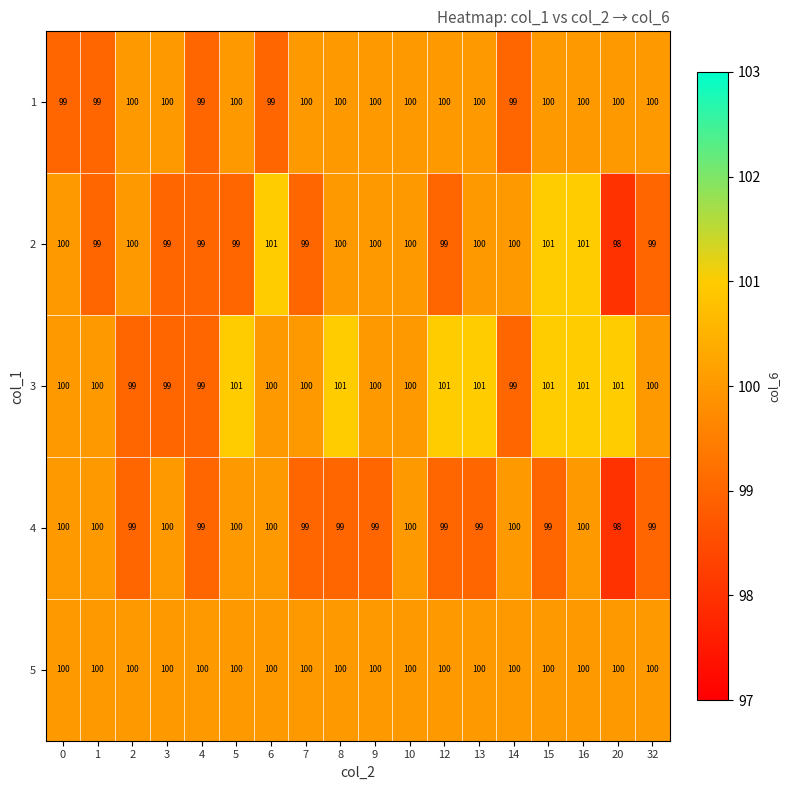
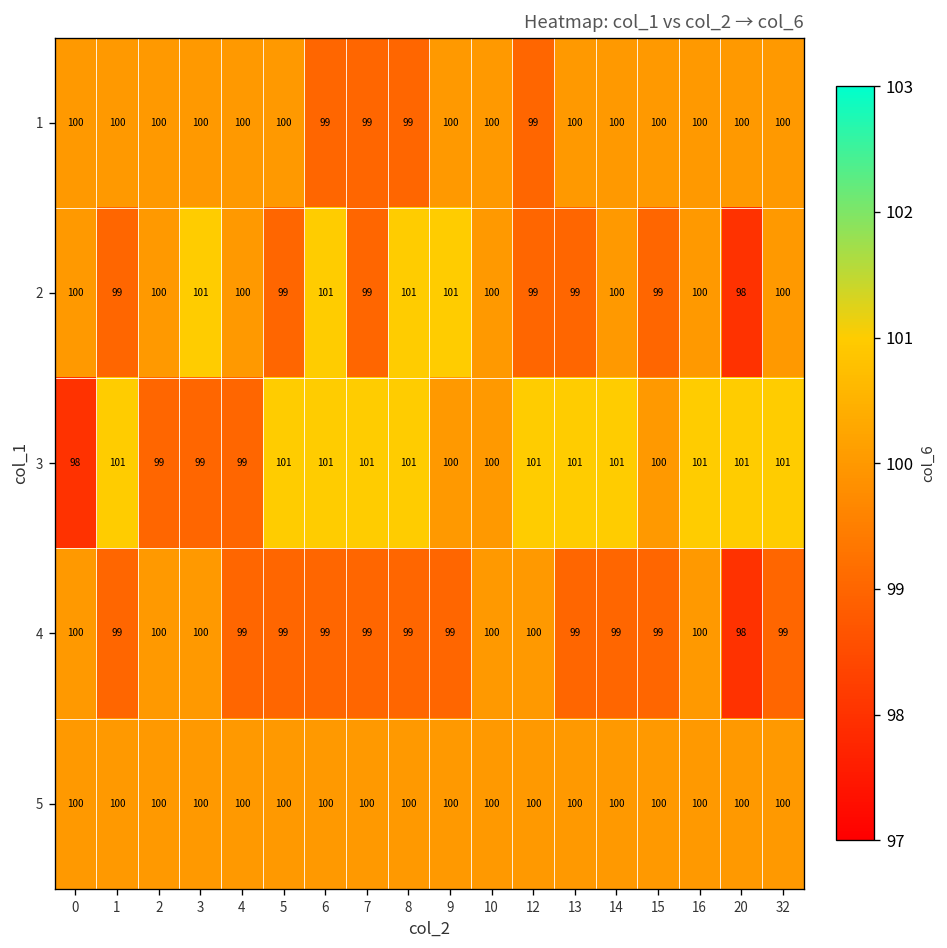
1, 0: 99 -> 100
1, 1: 99 -> 100
1, 4: 99 -> 100
1, 7: 100 -> 99
1, 8: 100 -> 99
1, 12: 100 -> 99
1, 14: 99 -> 100
2, 3: 99 -> 101
2, 4: 99 -> 100
2, 8: 100 -> 101
2, 9: 100 -> 101
2, 13: 100 -> 99
2, 15: 101 -> 99
2, 16: 101 -> 100
2, 32: 99 -> 100
3, 0: 100 -> 98
3, 1: 100 -> 101
3, 6: 100 -> 101
3, 7: 100 -> 101
3, 14: 99 -> 101
3, 15: 101 -> 100
3, 32: 100 -> 101
4, 1: 100 -> 99
4, 2: 99 -> 100
4, 5: 100 -> 99
4, 6: 100 -> 99
4, 12: 99 -> 100
4, 14: 100 -> 99
